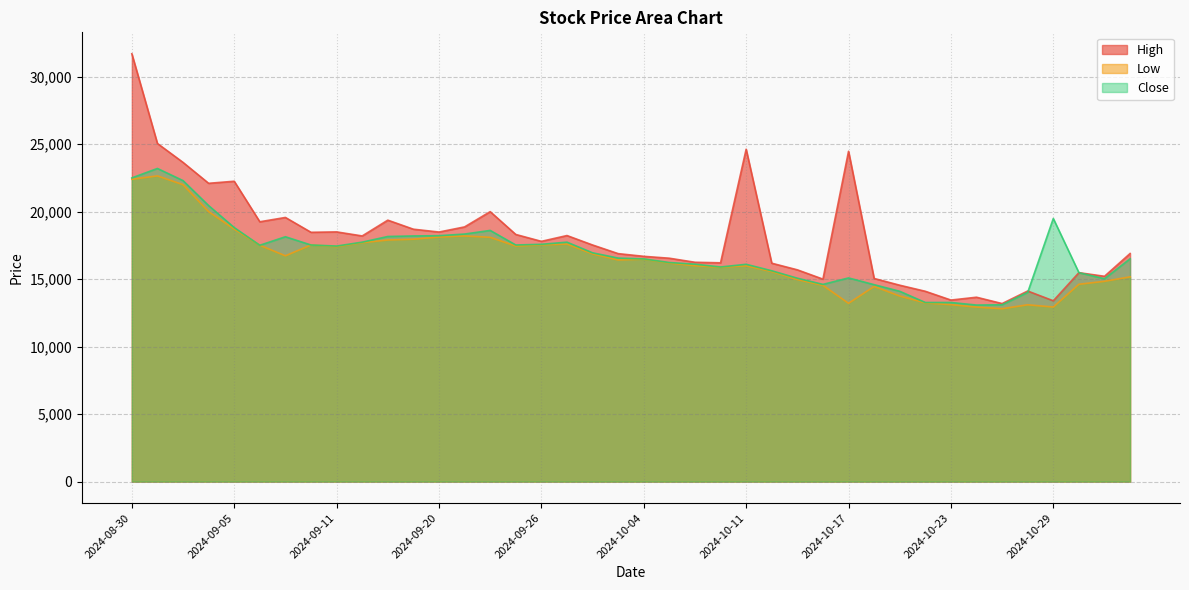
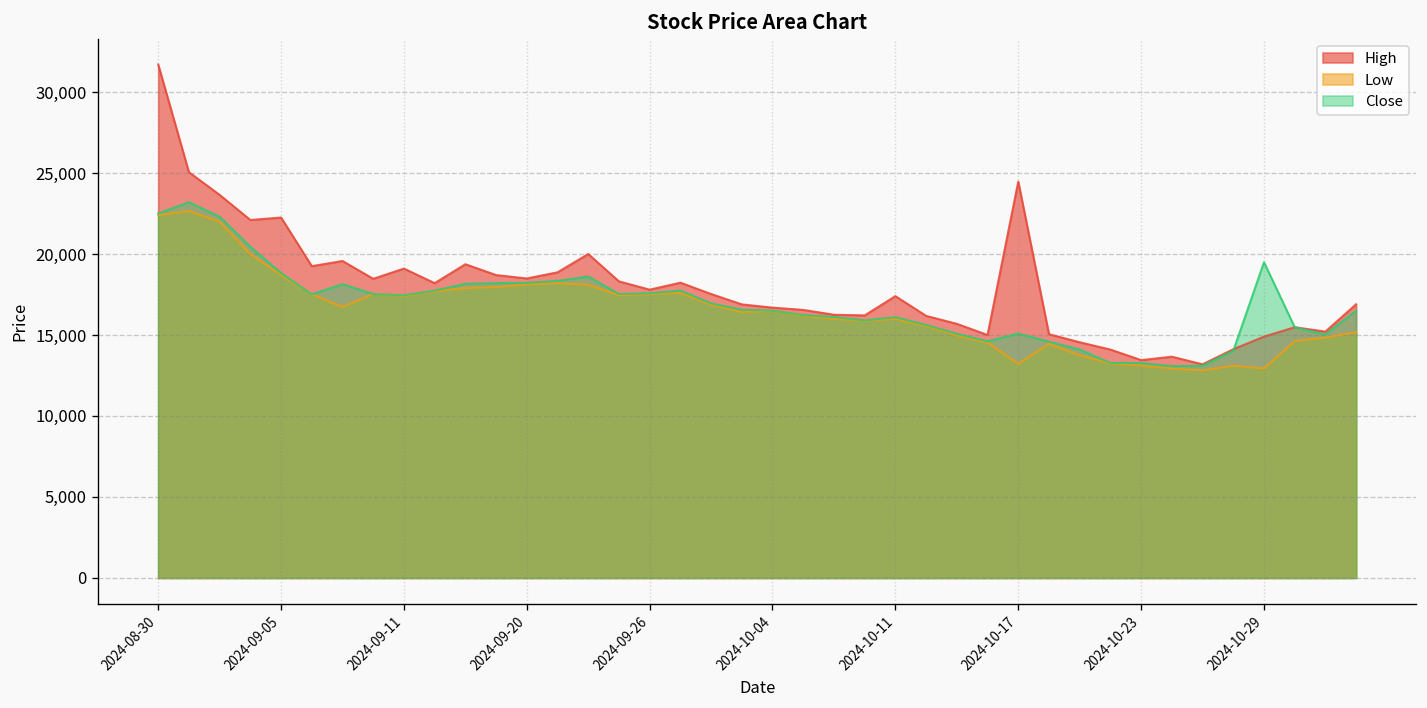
High, 2024-09-11: 18,500 -> 19,100
High, 2024-10-11: 24,600 -> 17,400
High, 2024-10-29: 13,400 -> 14,900
